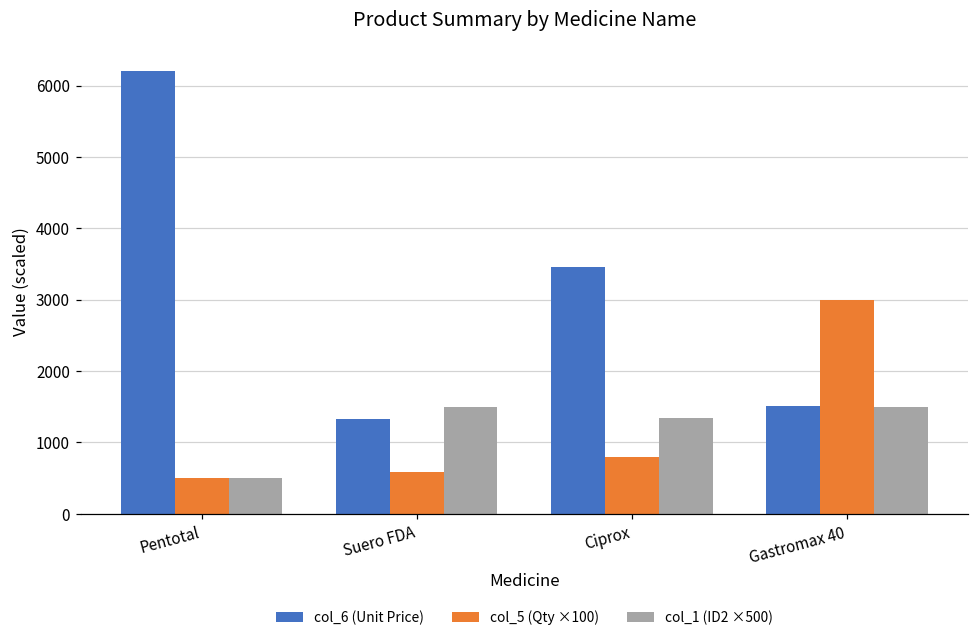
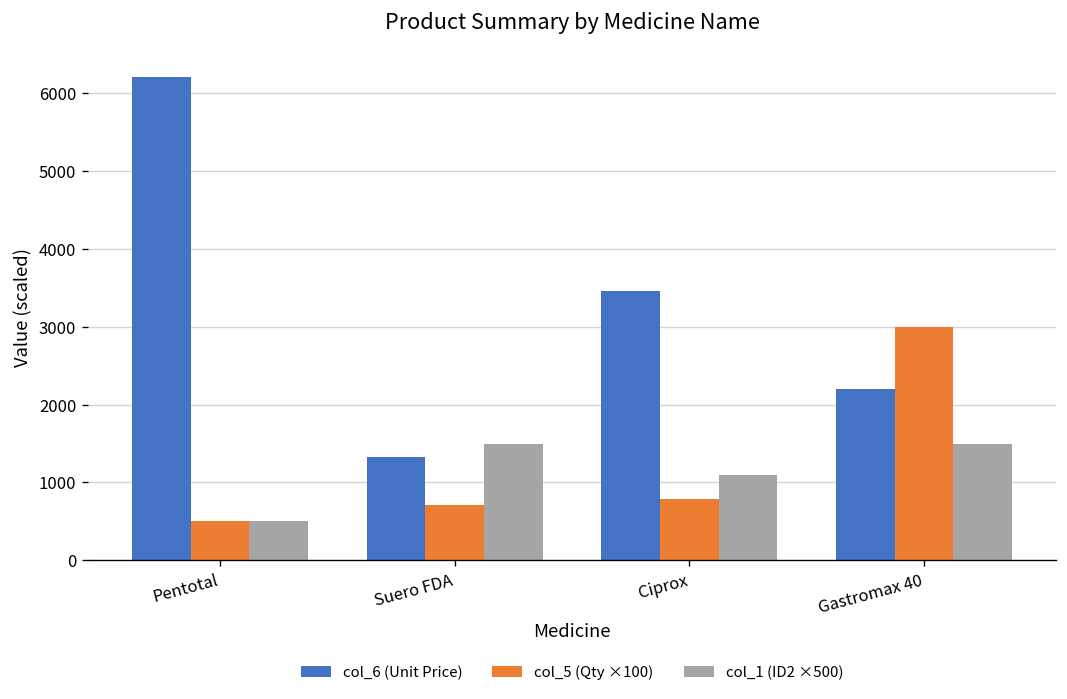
col_5 (Qty ×100), Suero FDA: 600 -> 700
col_1 (ID2 ×500), Ciprox: 1400 -> 1100
col_6 (Unit Price), Gastromax 40: 1500 -> 2200
